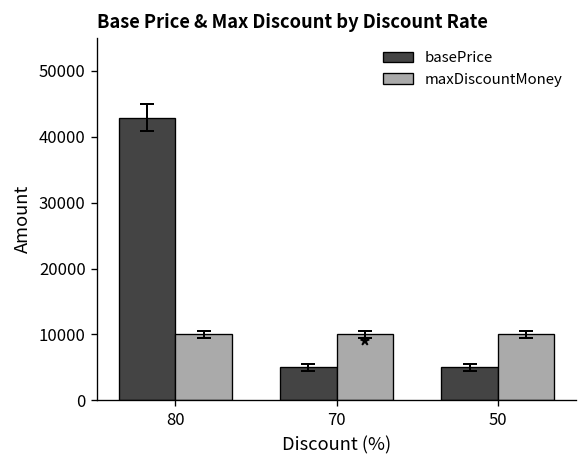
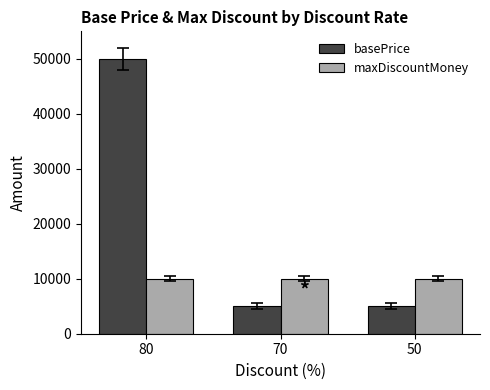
basePrice, 80: 43000 -> 50000
